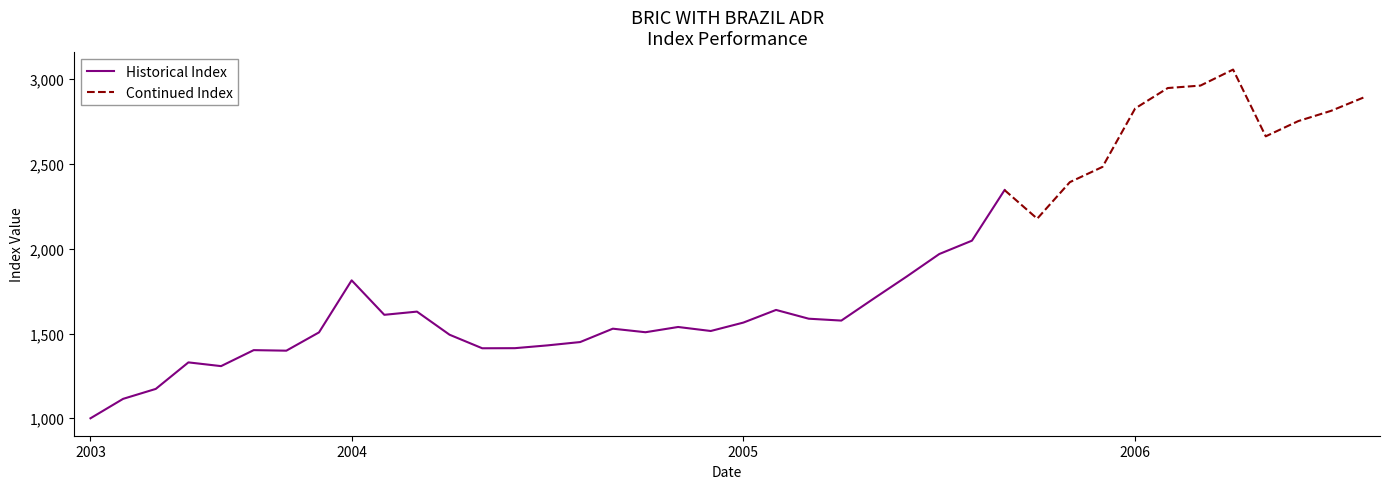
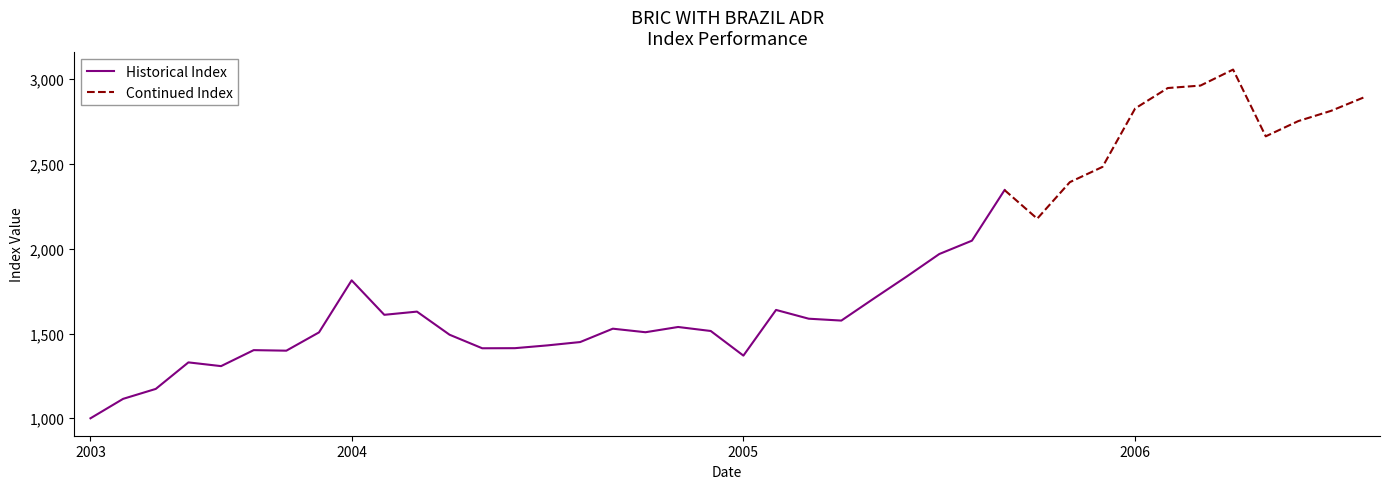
Historical Index, 2005: 1,560 -> 1,370
